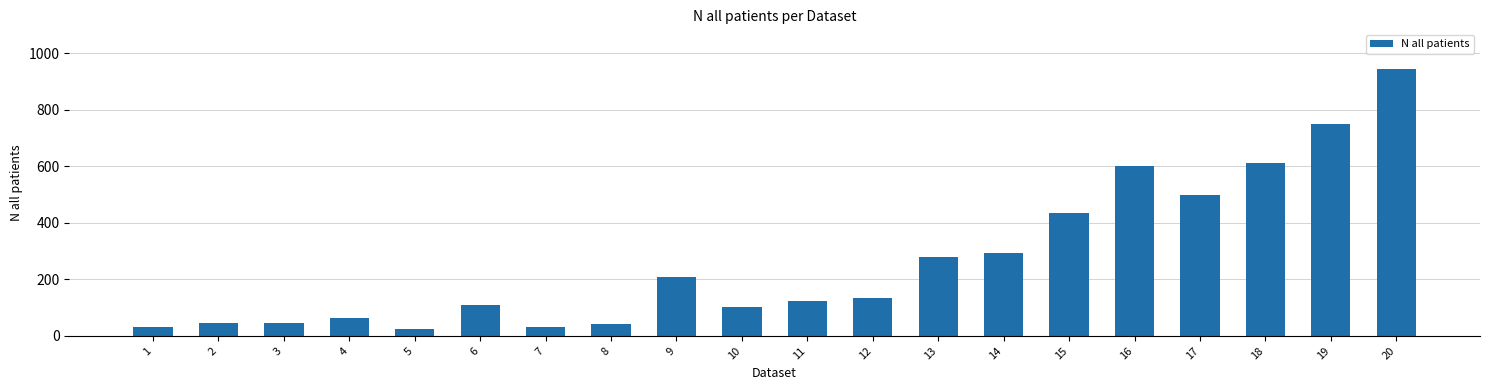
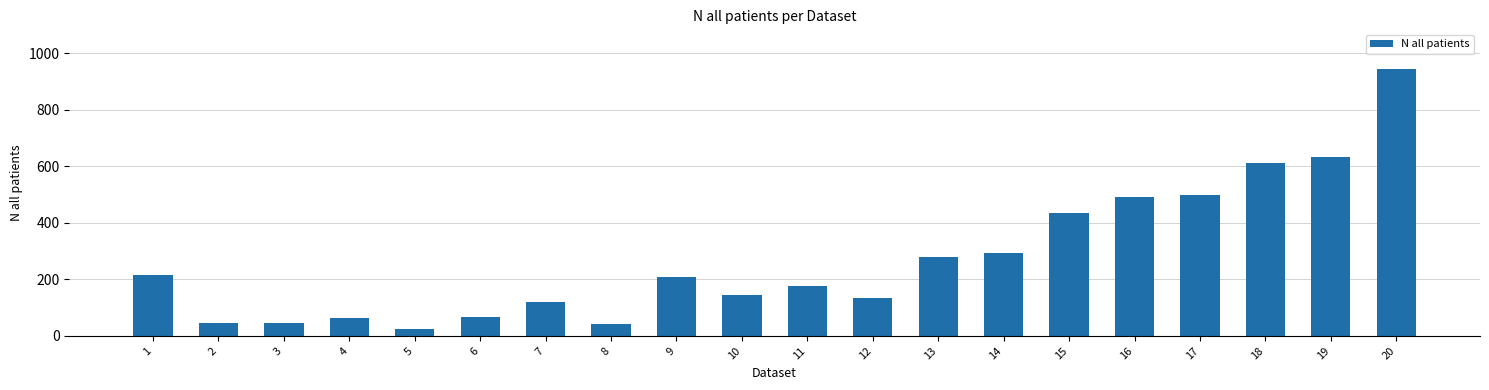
1: 30 -> 210
6: 110 -> 70
7: 30 -> 120
10: 100 -> 150
11: 120 -> 180
16: 600 -> 490
19: 750 -> 630
